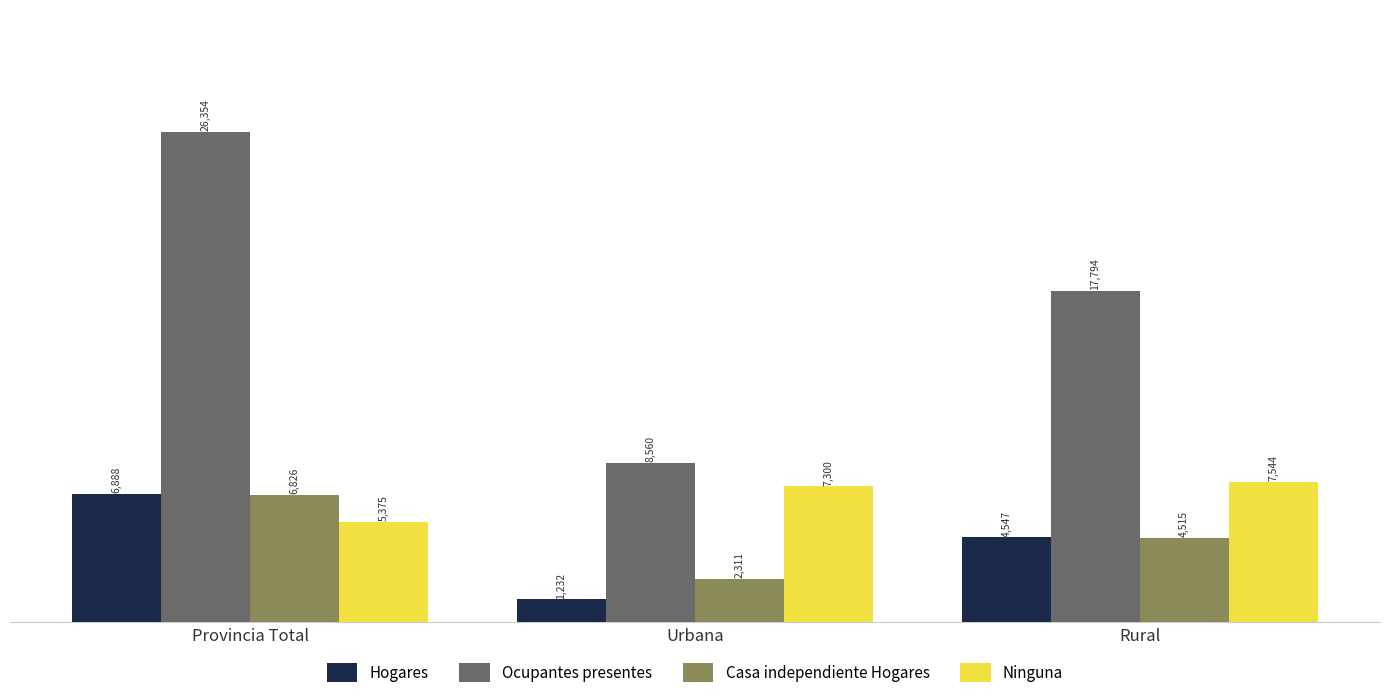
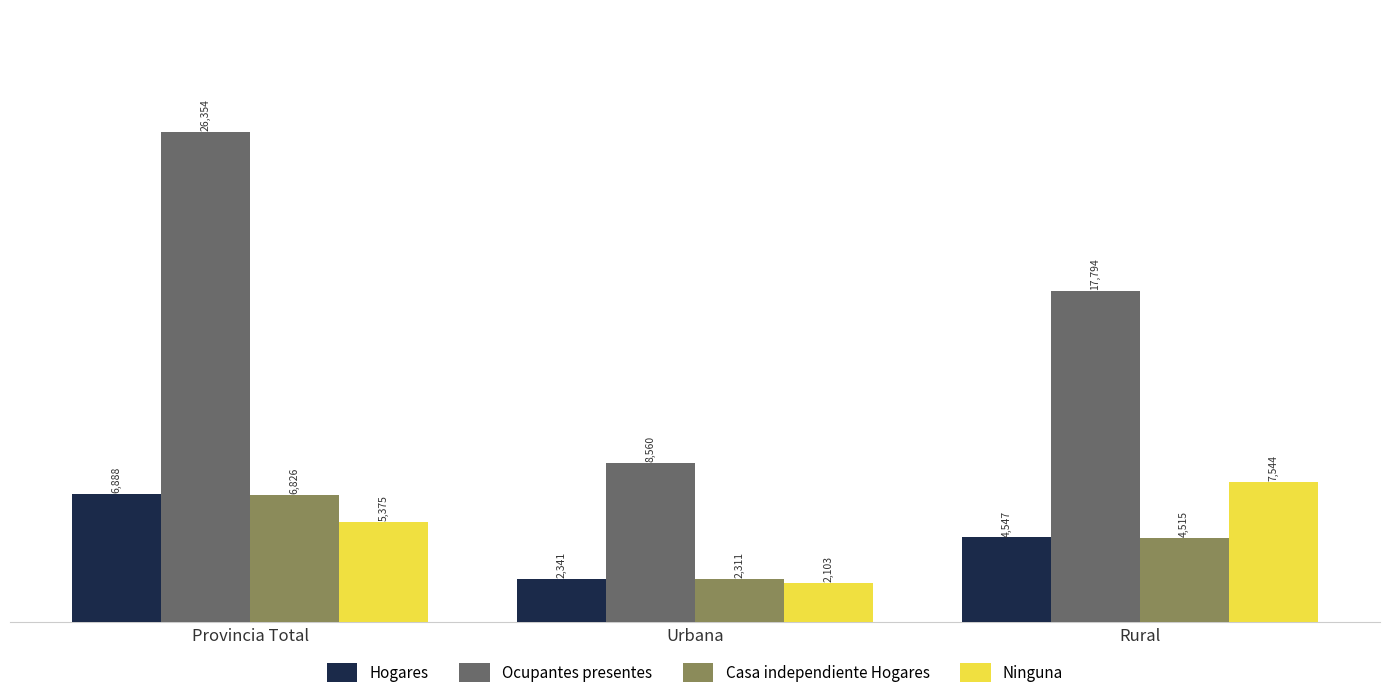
Hogares, Urbana: 1,232 -> 2,341
Ninguna, Urbana: 7,300 -> 2,103
